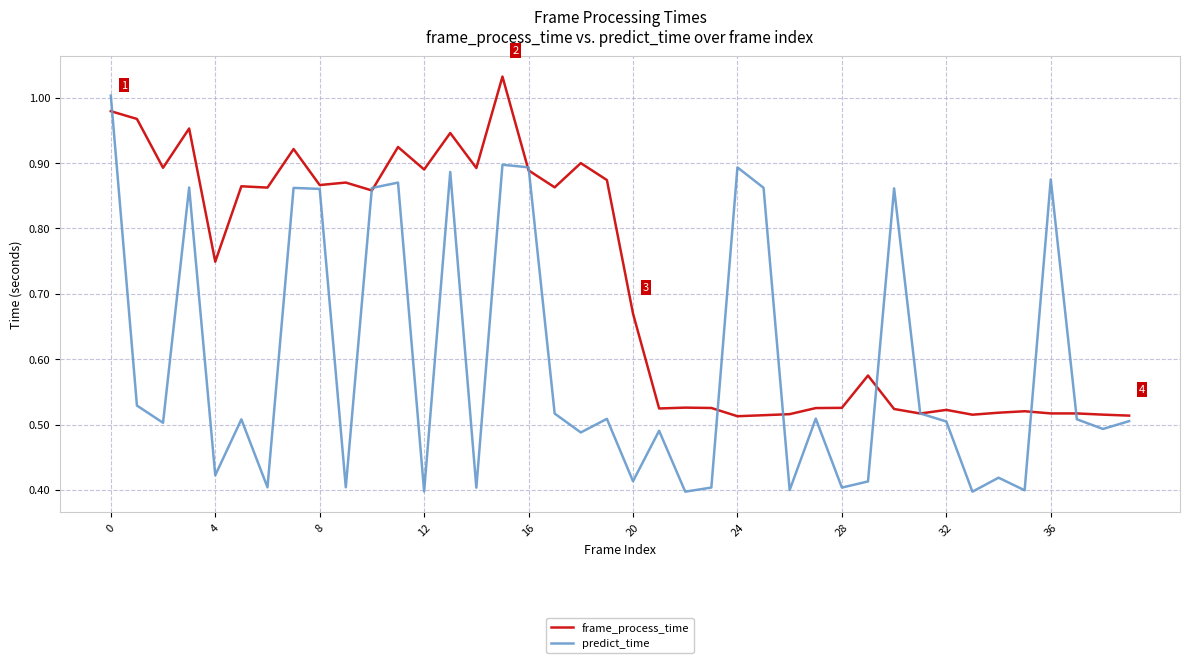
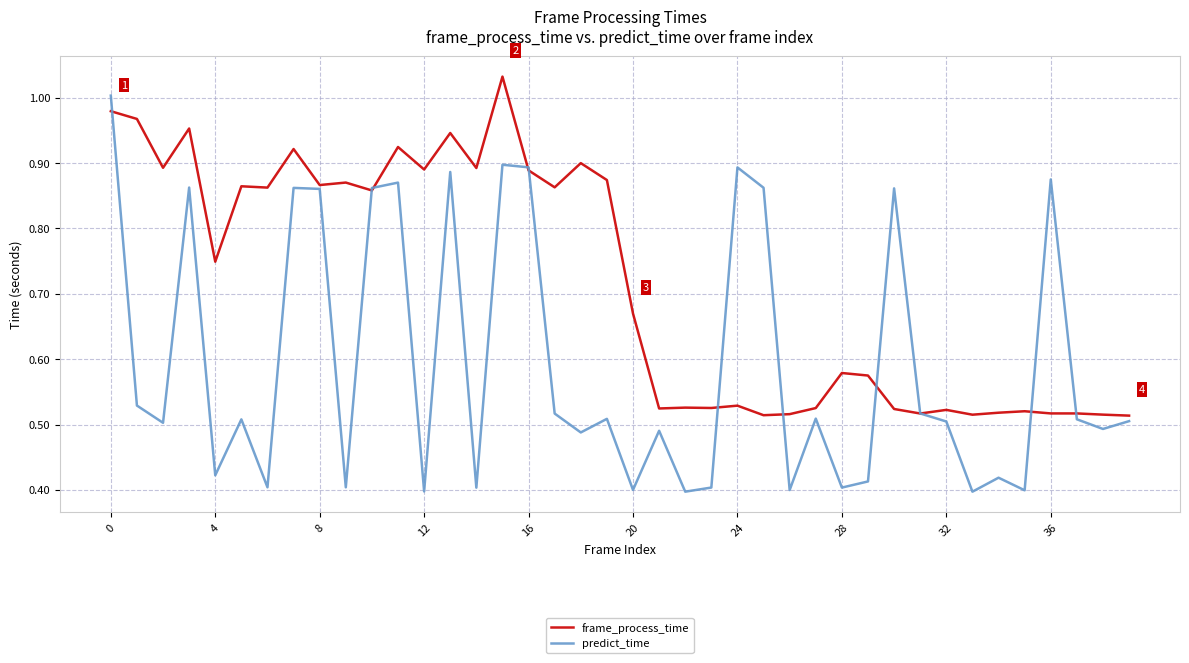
predict_time, 20: 0.41 -> 0.40
frame_process_time, 24: 0.51 -> 0.53
frame_process_time, 28: 0.53 -> 0.58
